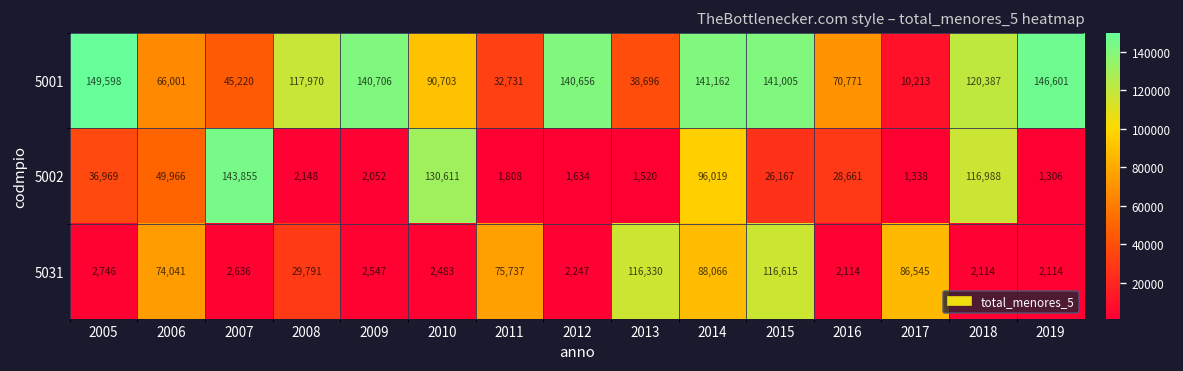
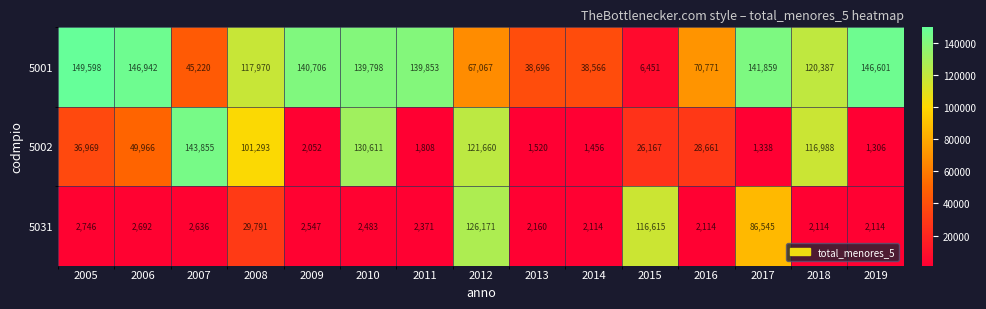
5001, 2006: 66,001 -> 146,942
5001, 2010: 90,703 -> 139,798
5001, 2011: 32,731 -> 139,853
5001, 2012: 140,656 -> 67,067
5001, 2014: 141,162 -> 38,566
5001, 2015: 141,005 -> 6,451
5001, 2017: 10,213 -> 141,859
5002, 2008: 2,148 -> 101,293
5002, 2012: 1,634 -> 121,660
5002, 2014: 96,019 -> 1,456
5031, 2006: 74,041 -> 2,692
5031, 2011: 75,737 -> 2,371
5031, 2012: 2,247 -> 126,171
5031, 2013: 116,330 -> 2,160
5031, 2014: 88,066 -> 2,114
